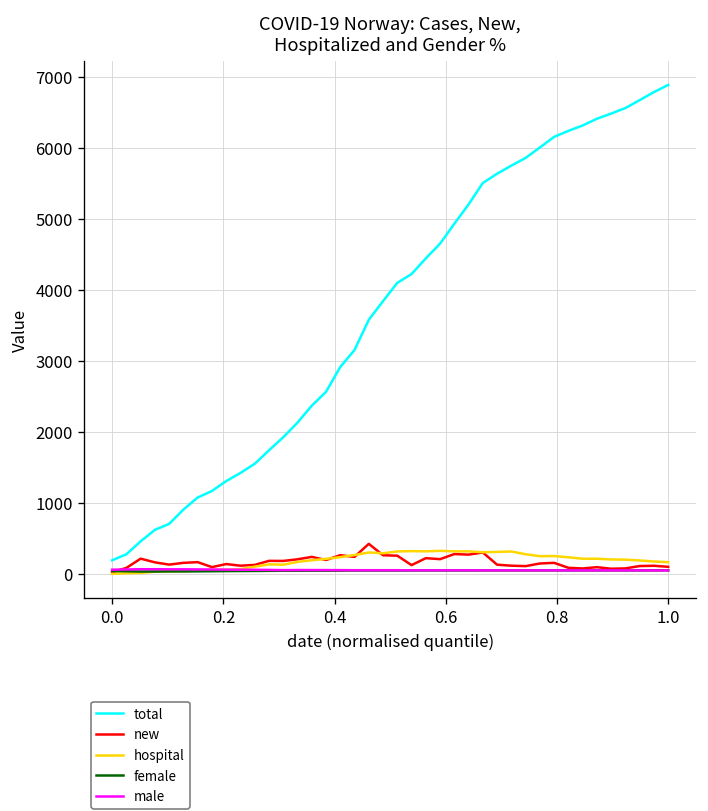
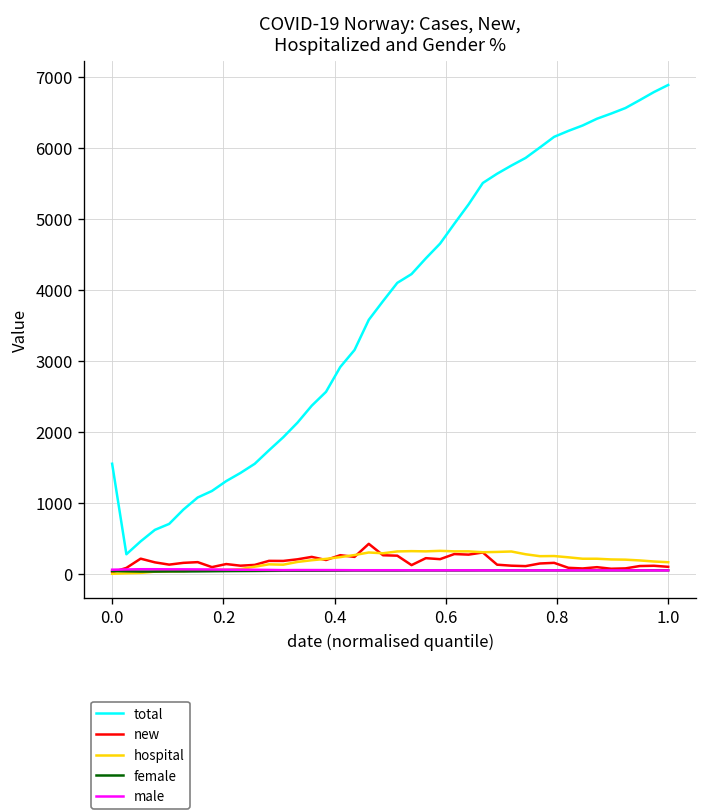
total, 0.0: 200 -> 1600
